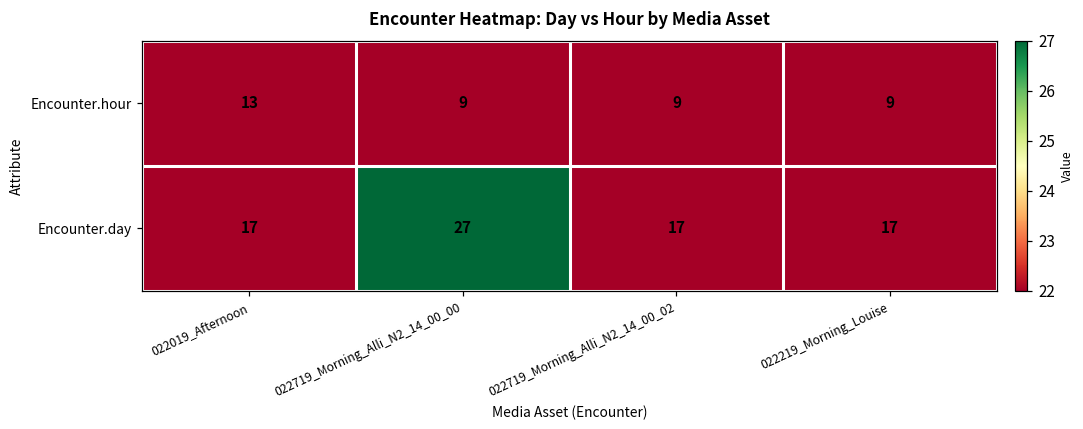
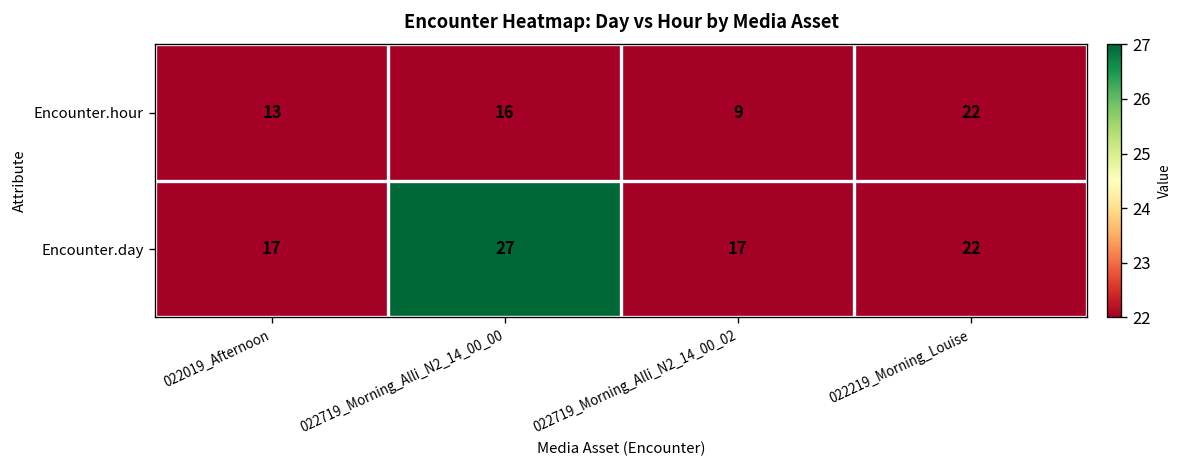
Encounter.hour, 022719_Morning_Alli_N2_14_00_00: 9 -> 16
Encounter.hour, 022219_Morning_Louise: 9 -> 22
Encounter.day, 022219_Morning_Louise: 17 -> 22
